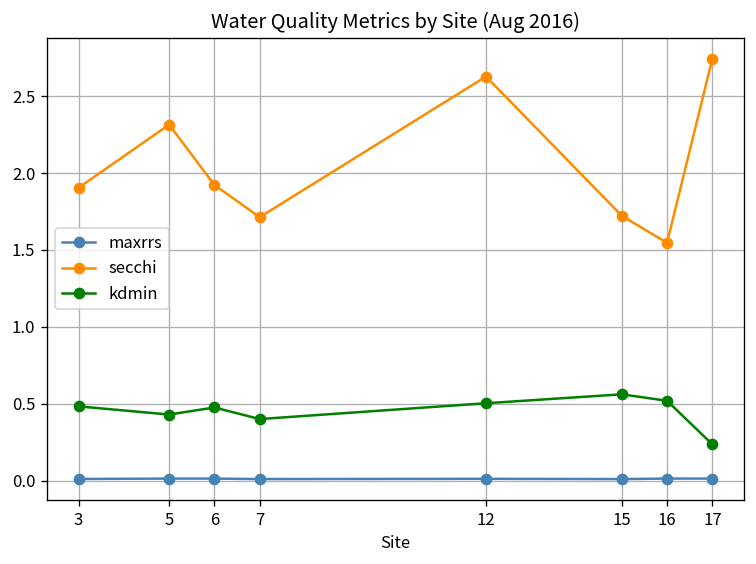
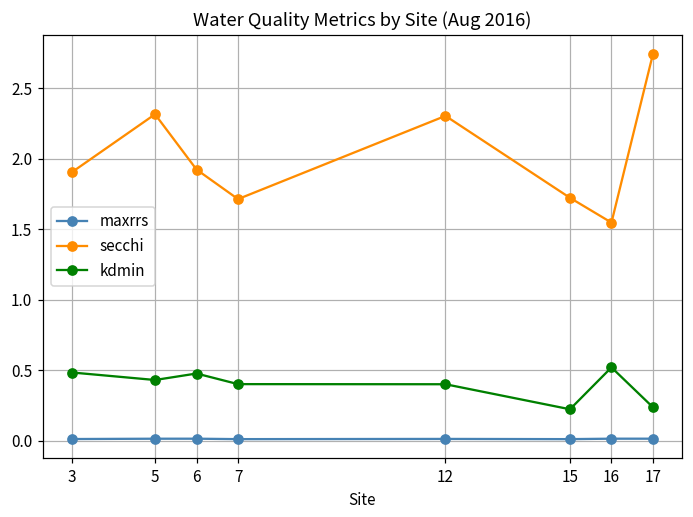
secchi, 12: 2.63 -> 2.30
kdmin, 12: 0.50 -> 0.40
kdmin, 15: 0.56 -> 0.22
